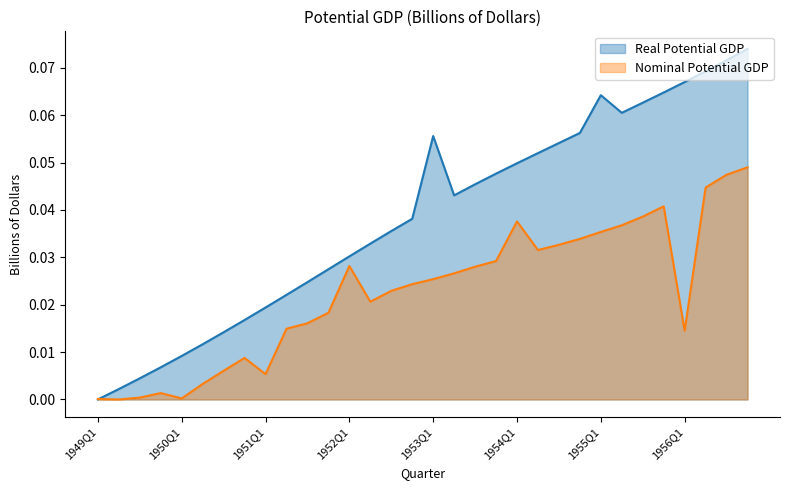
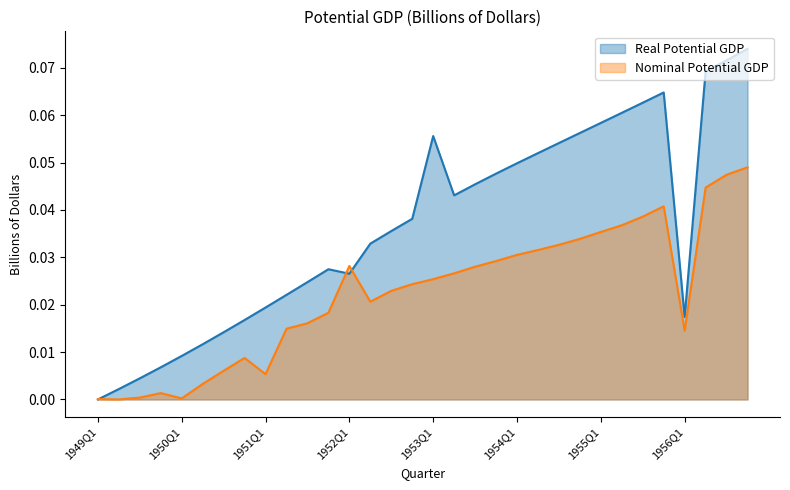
Real Potential GDP, 1952Q1: 0.030 -> 0.027
Nominal Potential GDP, 1954Q1: 0.038 -> 0.031
Real Potential GDP, 1955Q1: 0.064 -> 0.058
Real Potential GDP, 1956Q1: 0.067 -> 0.017
